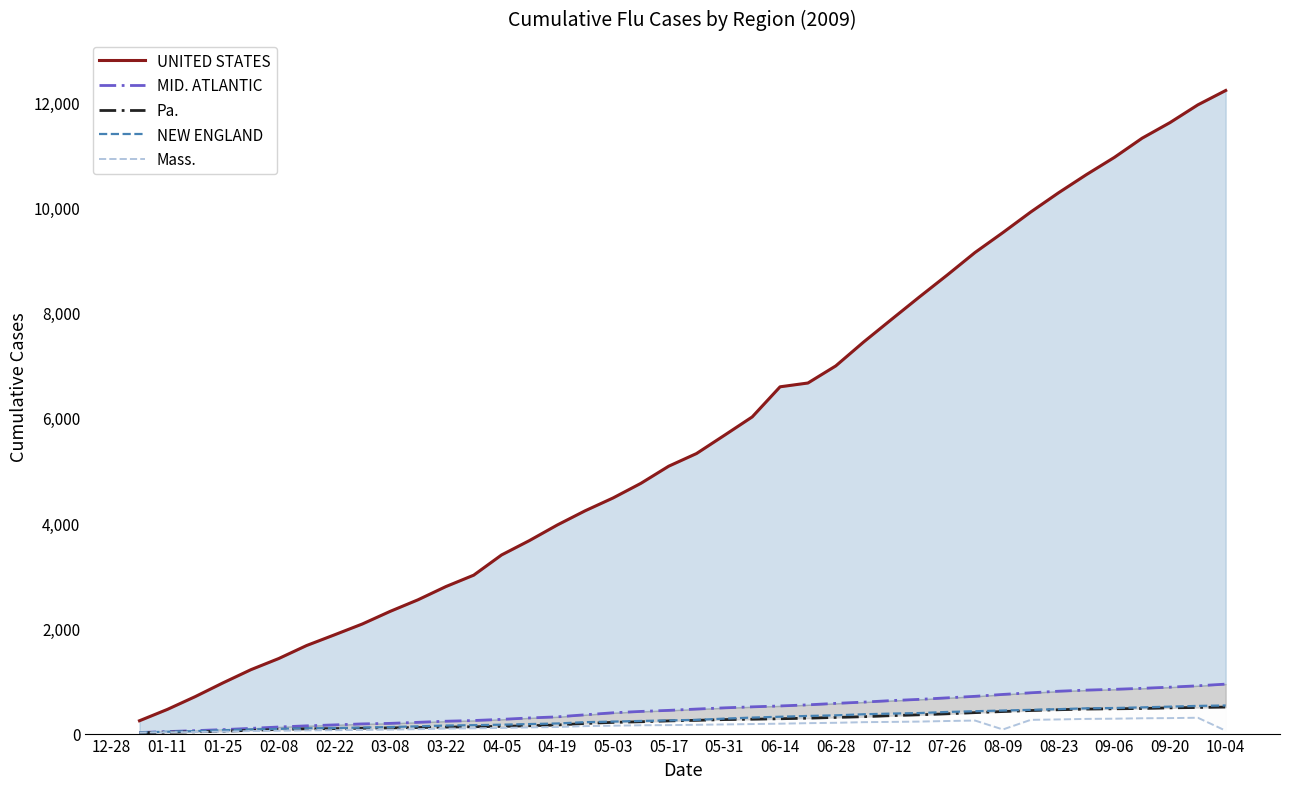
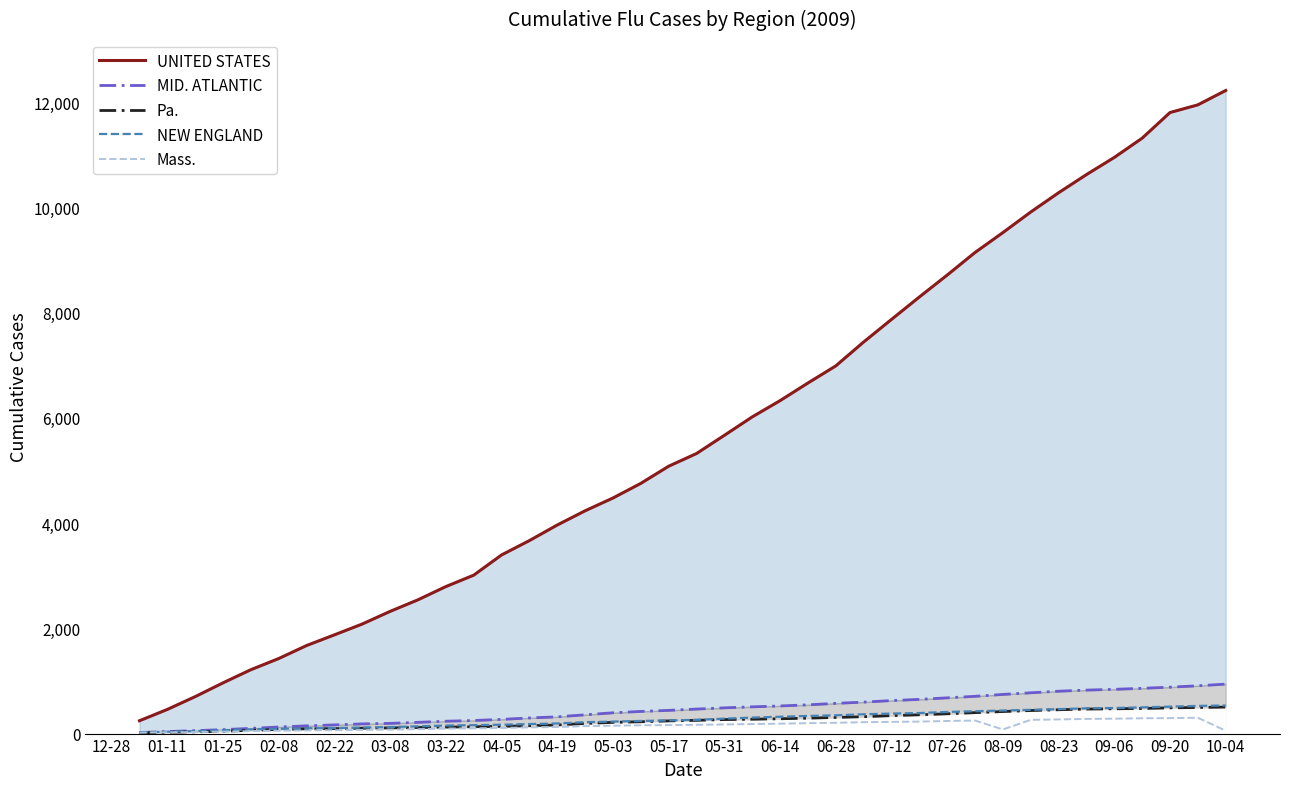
UNITED STATES, 06-14: 6,600 -> 6,300
UNITED STATES, 09-20: 11,600 -> 11,800
